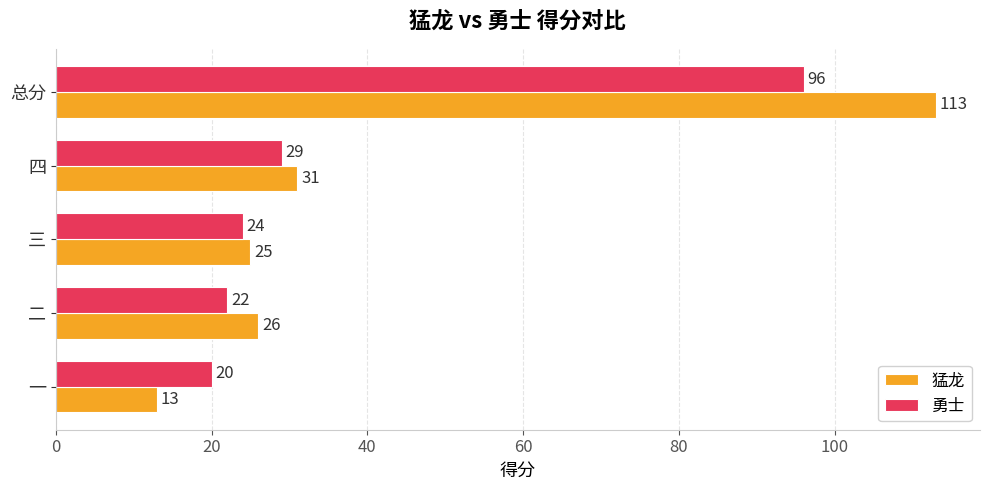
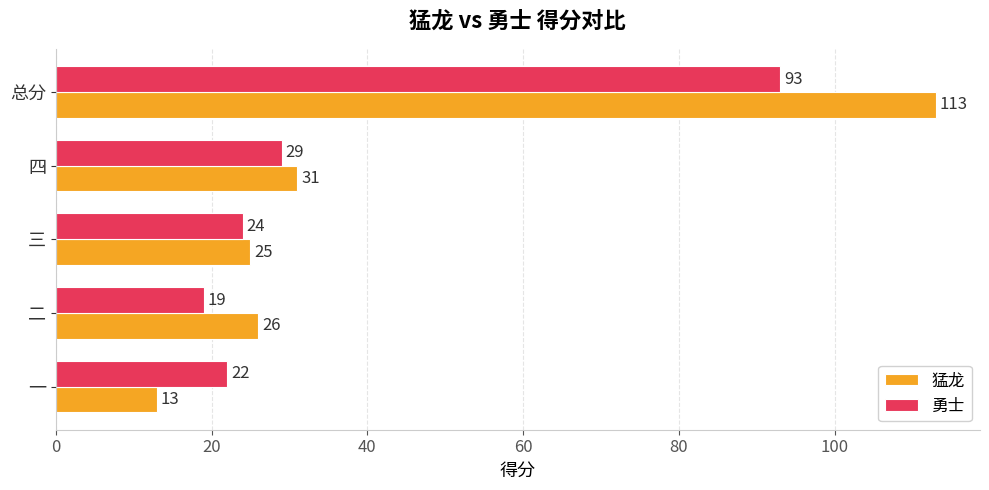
勇士, 总分: 96 -> 93
勇士, 二: 22 -> 19
勇士, 一: 20 -> 22
